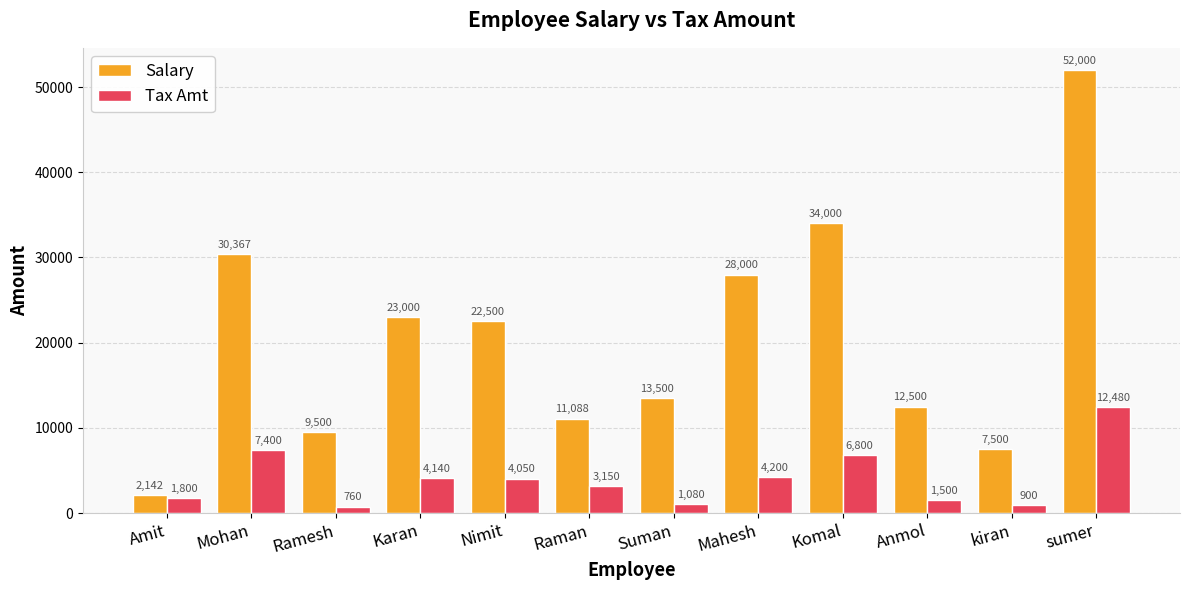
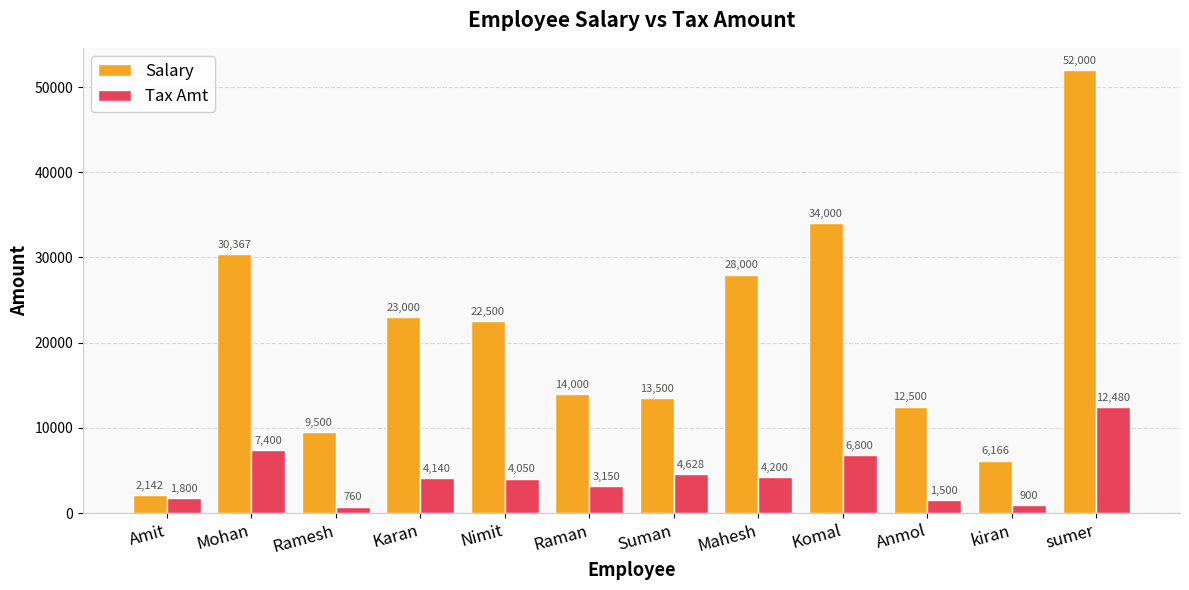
Salary, Raman: 11,088 -> 14,000
Tax Amt, Suman: 1,080 -> 4,628
Salary, kiran: 7,500 -> 6,166
